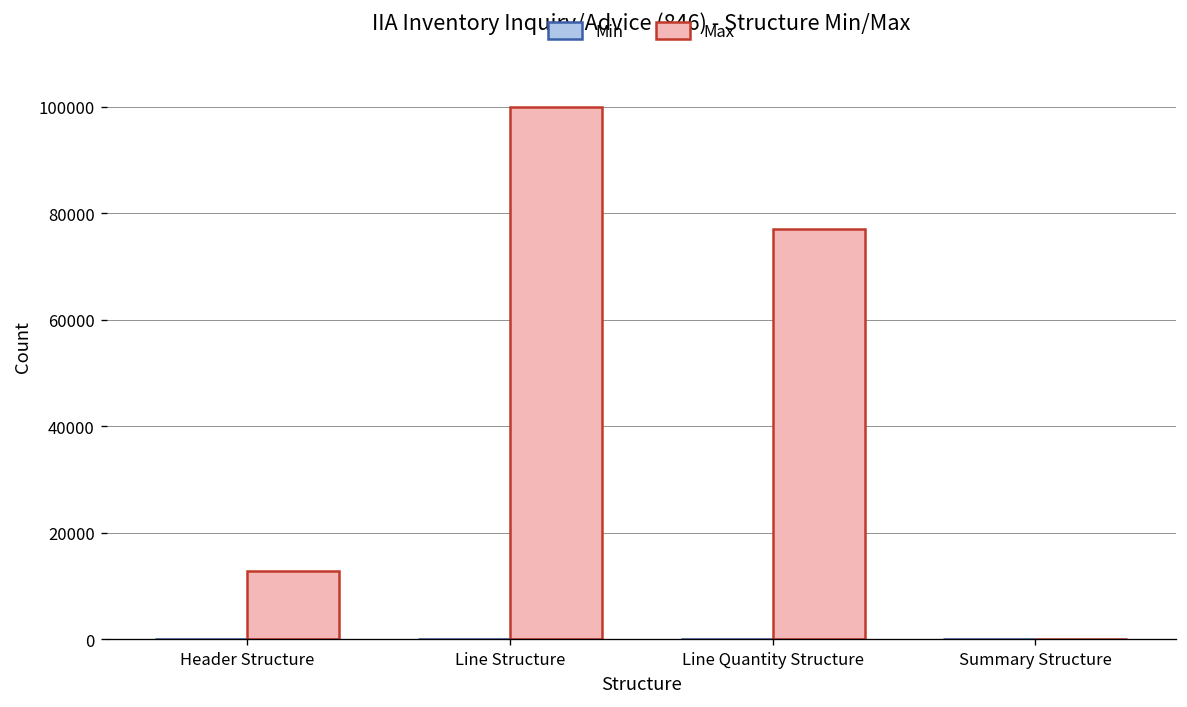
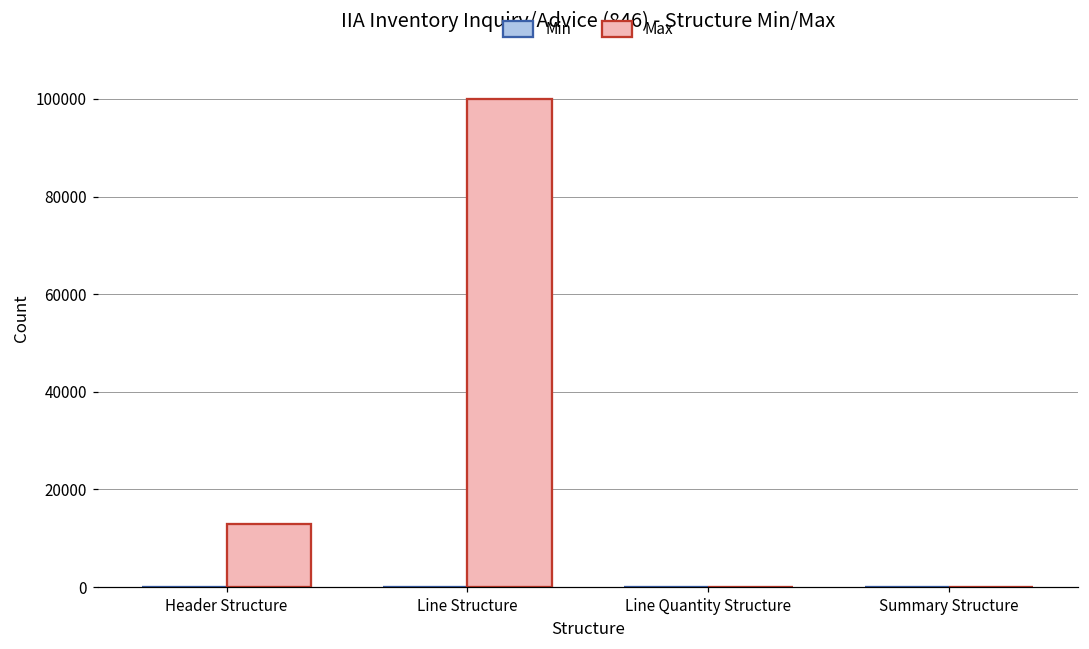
Max, Line Quantity Structure: 77000 -> 0
